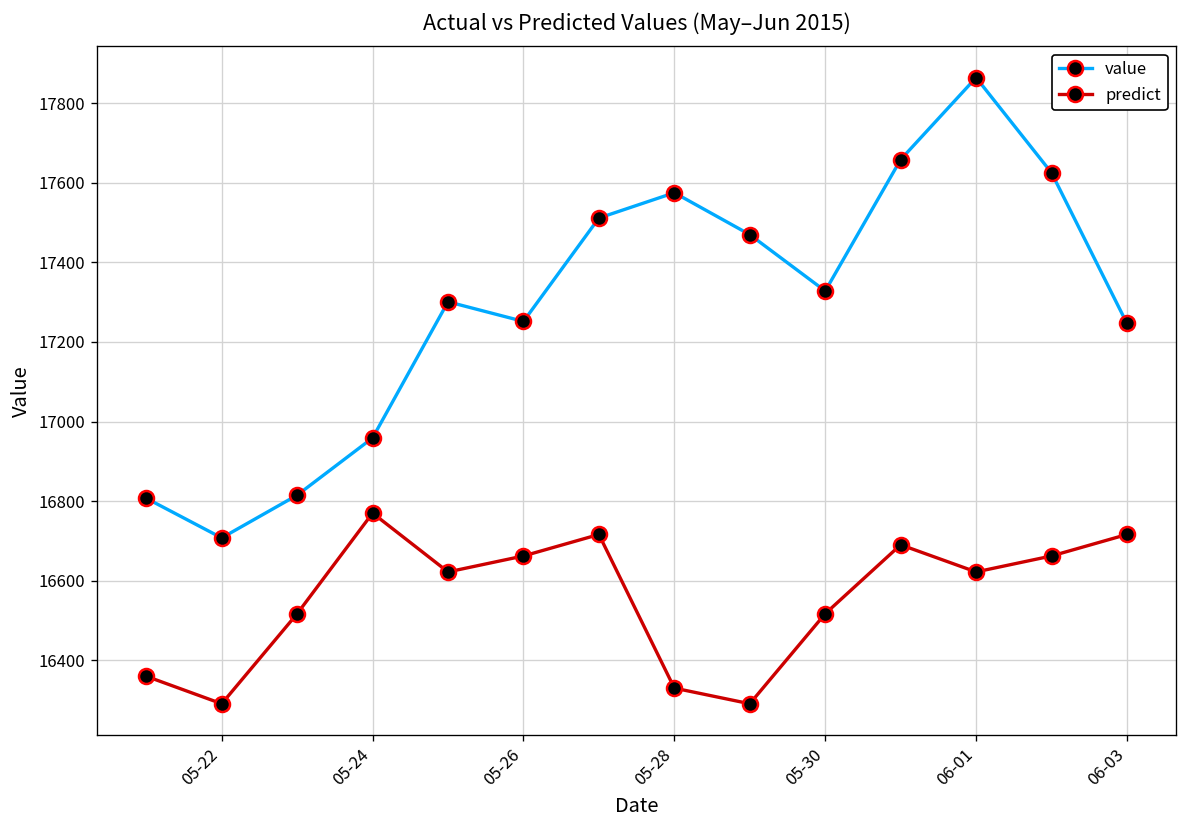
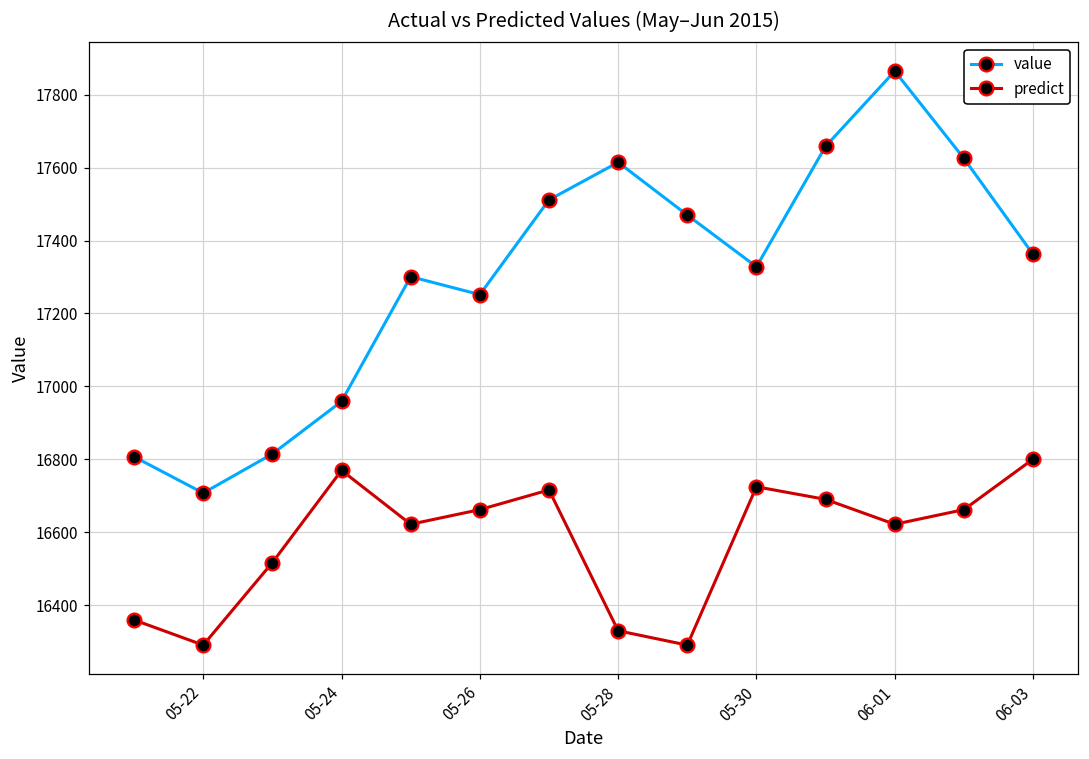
value, 05-28: 17580 -> 17610
predict, 05-30: 16520 -> 16730
value, 06-03: 17250 -> 17360
predict, 06-03: 16720 -> 16800
